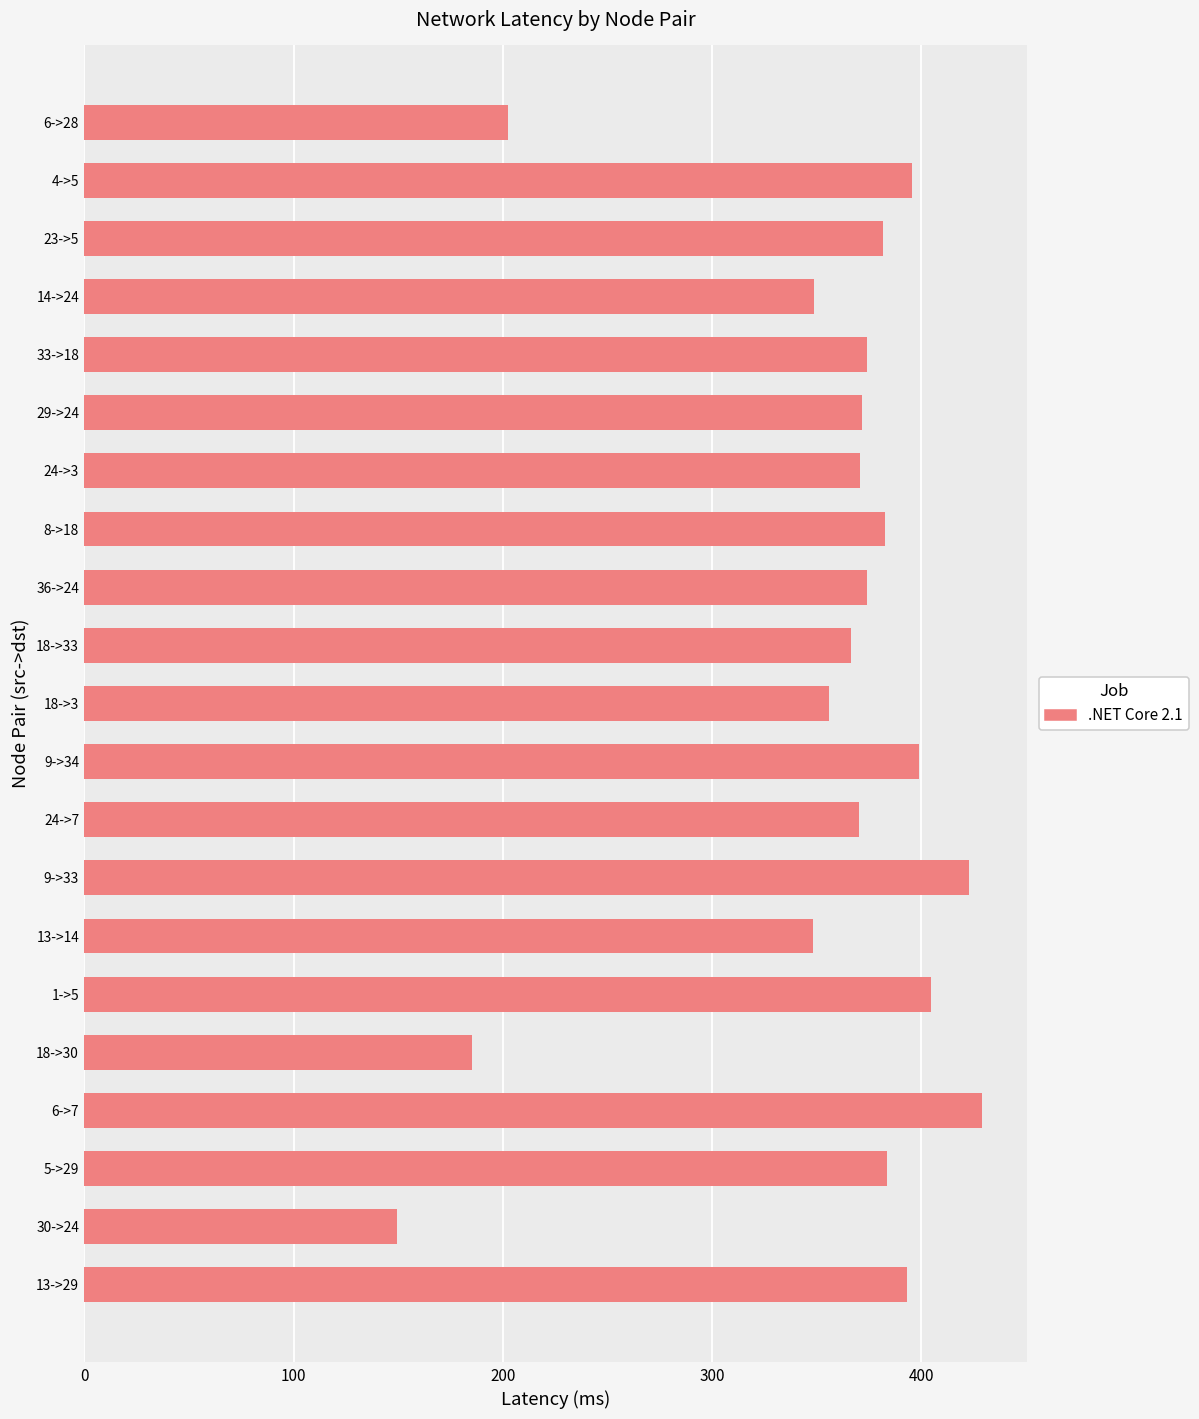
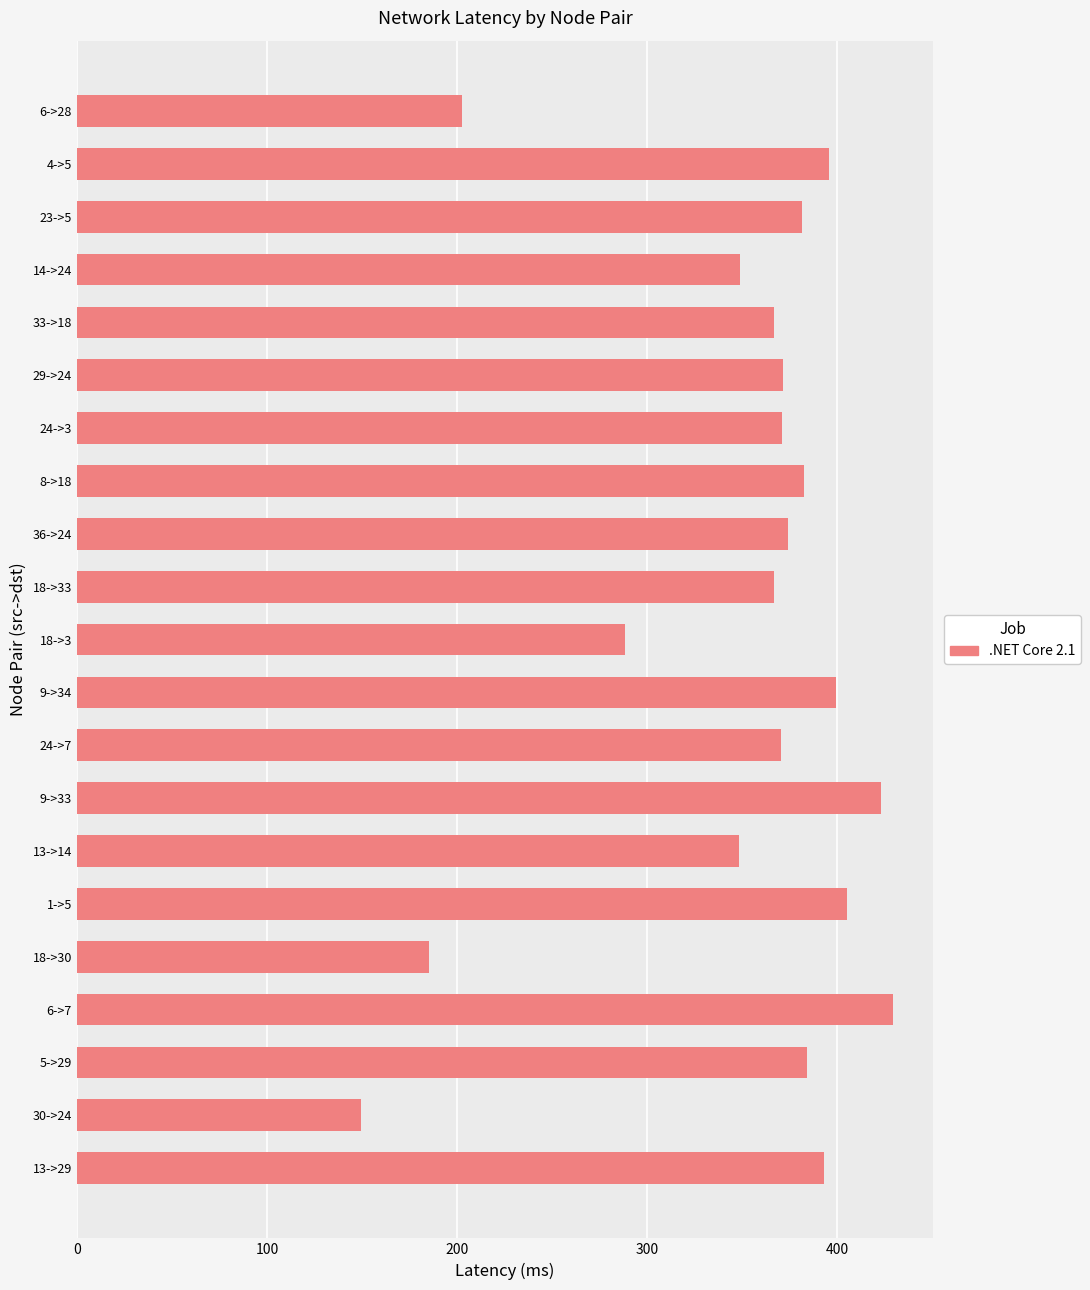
33->18: 374 -> 367
18->3: 356 -> 288
